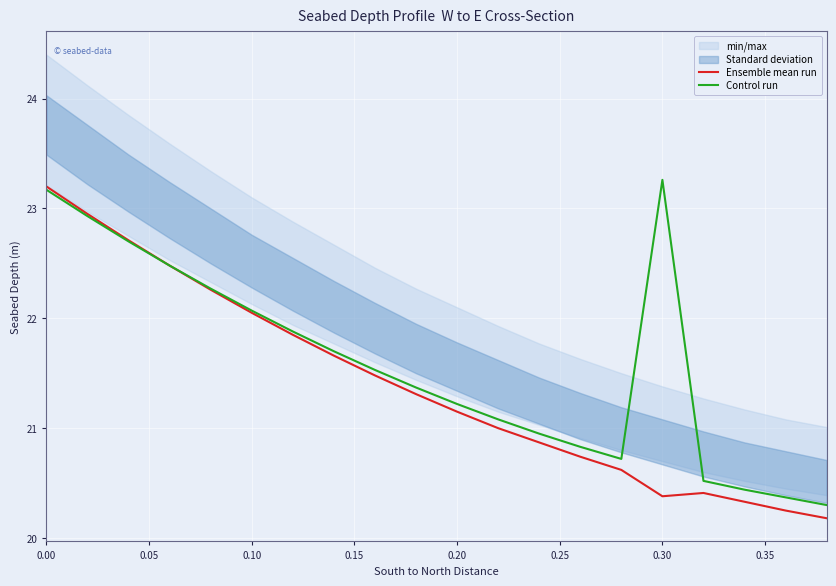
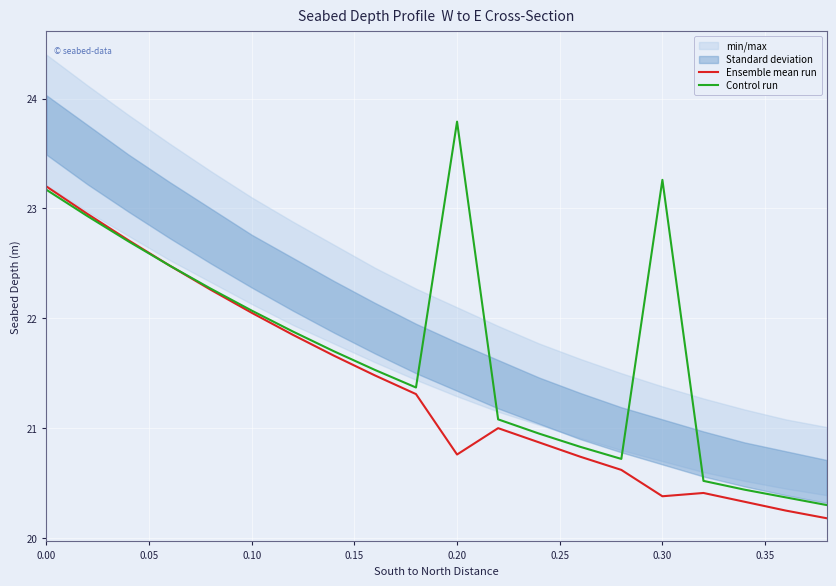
Ensemble mean run, 0.20: 21.15 -> 20.76
Control run, 0.20: 21.22 -> 23.79
